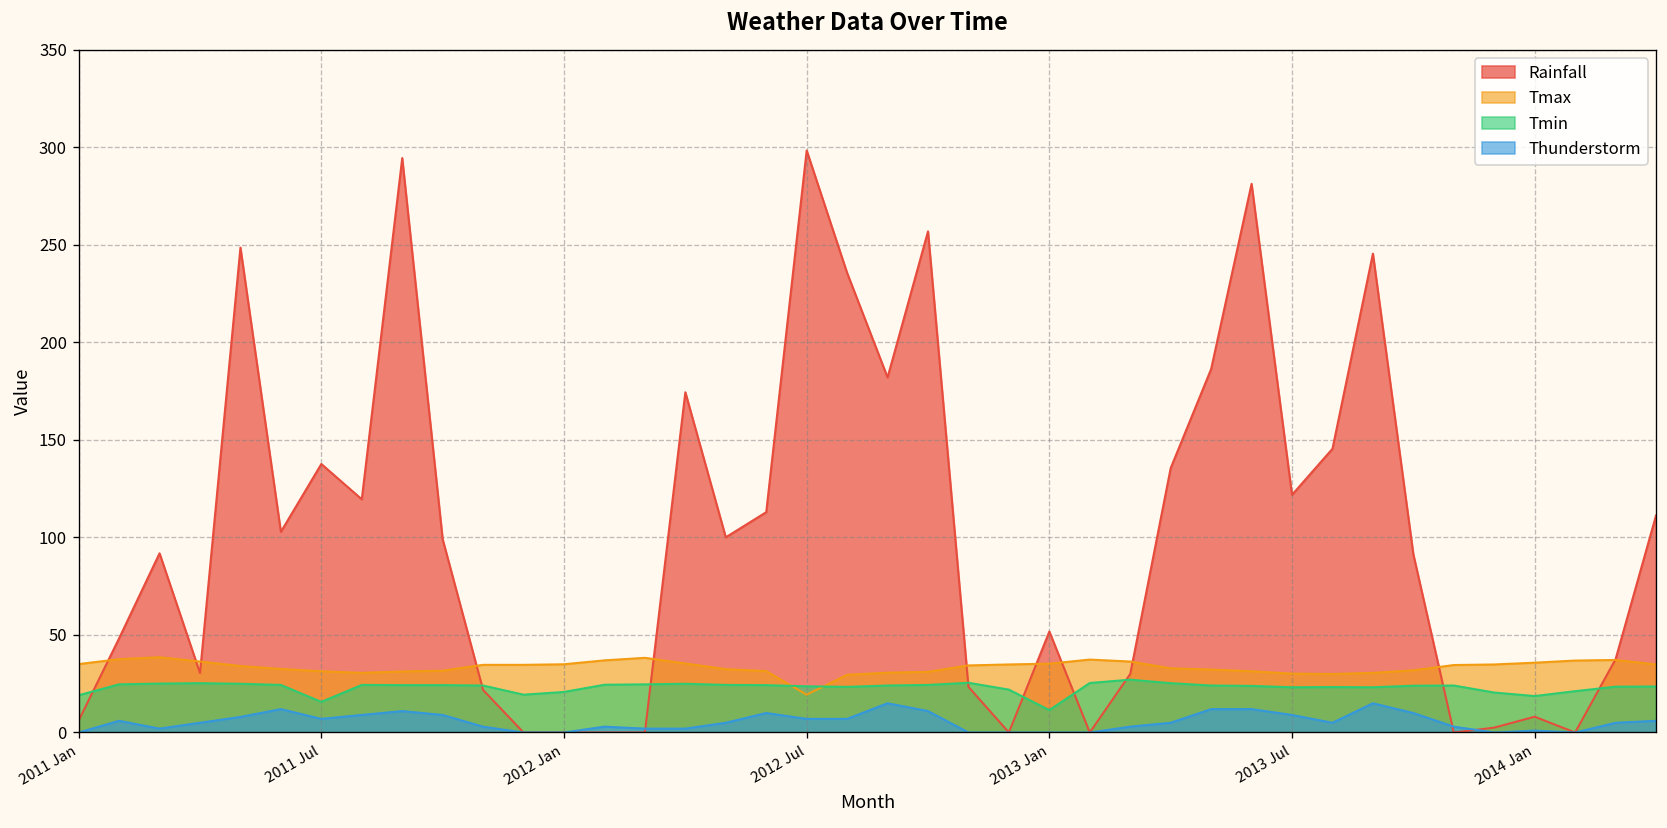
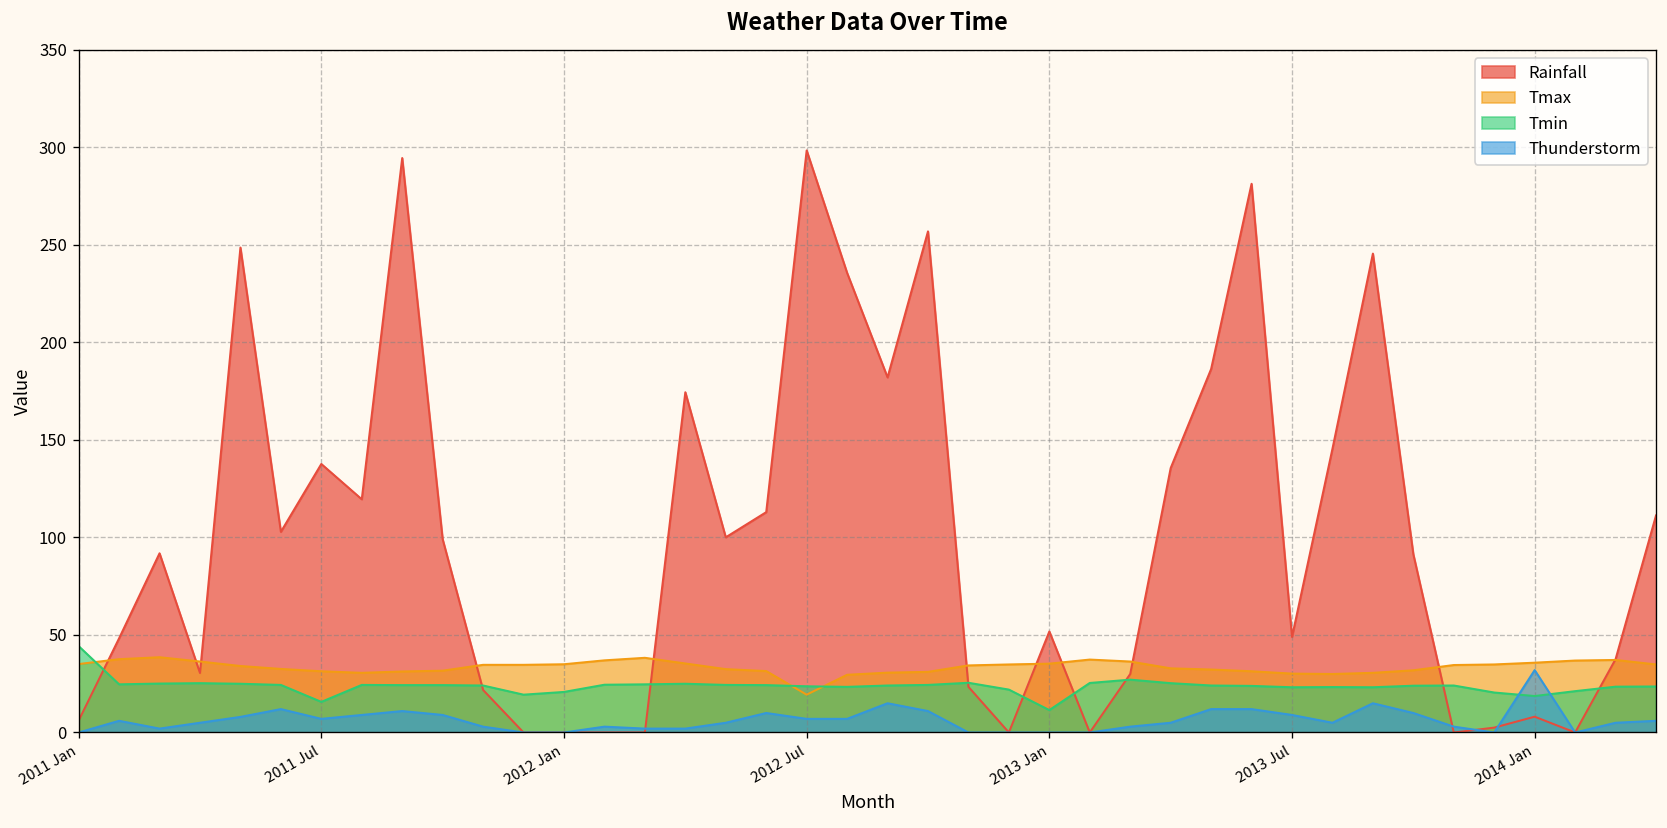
Tmin, 2011 Jan: 19 -> 44
Rainfall, 2013 Jul: 122 -> 49
Thunderstorm, 2014 Jan: 1 -> 32
